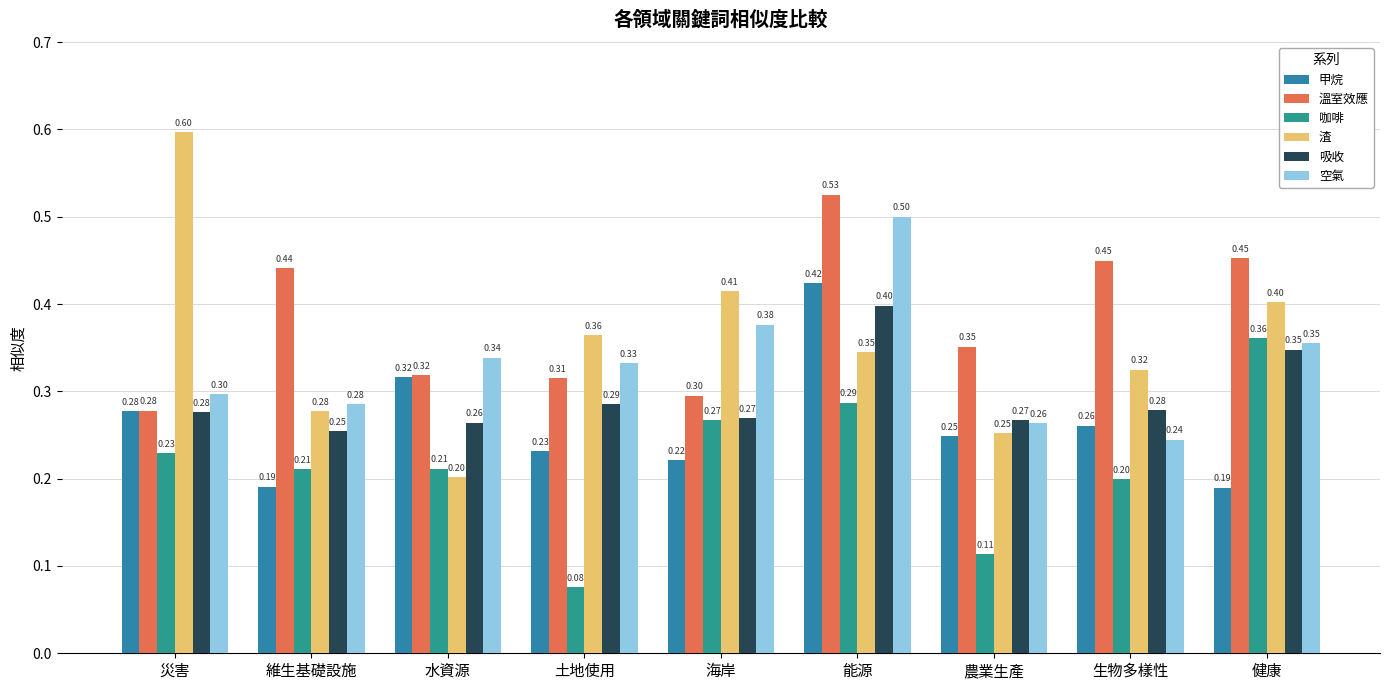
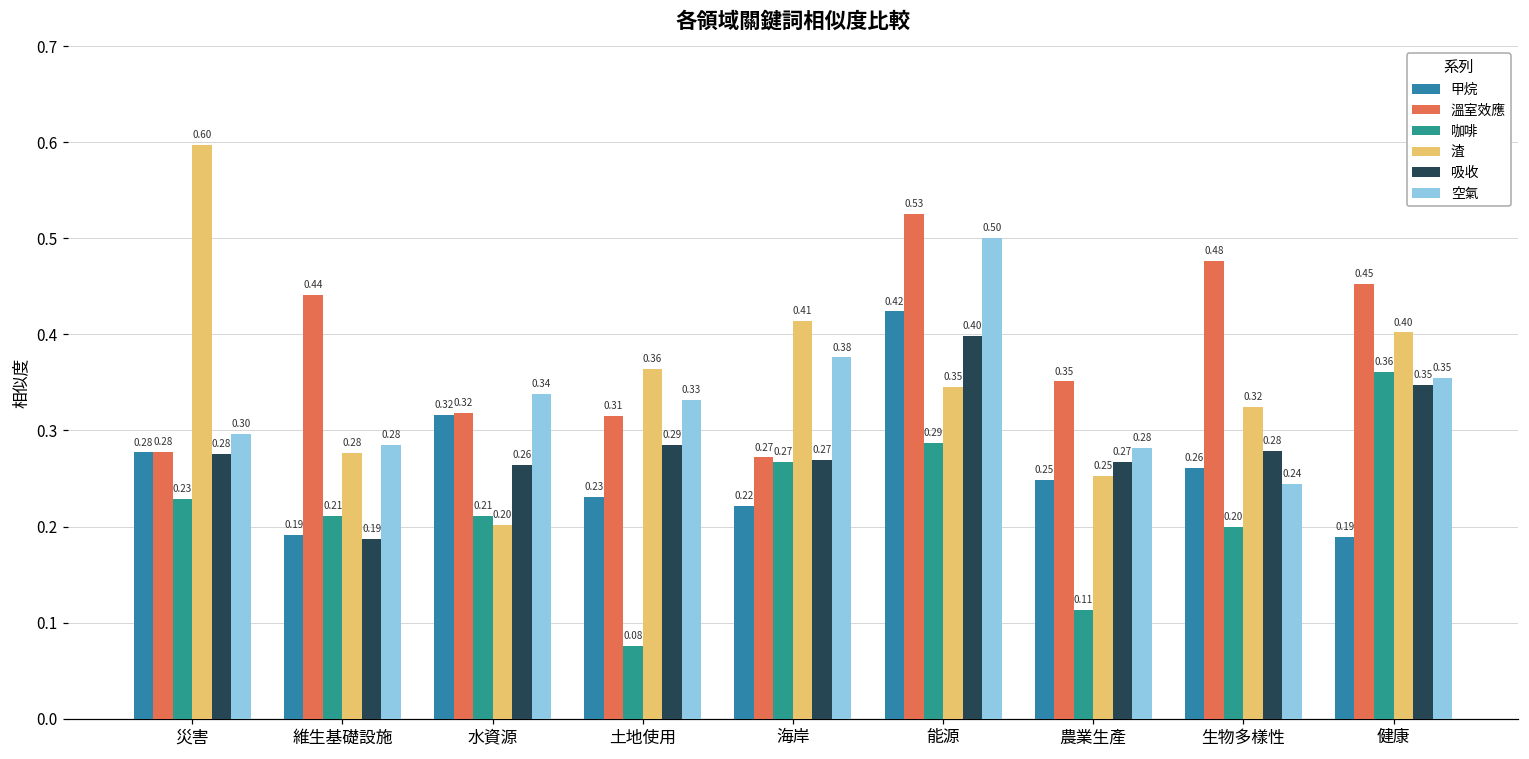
吸收, 維生基礎設施: 0.25 -> 0.19
溫室效應, 海岸: 0.30 -> 0.27
空氣, 農業生產: 0.26 -> 0.28
溫室效應, 生物多樣性: 0.45 -> 0.48
